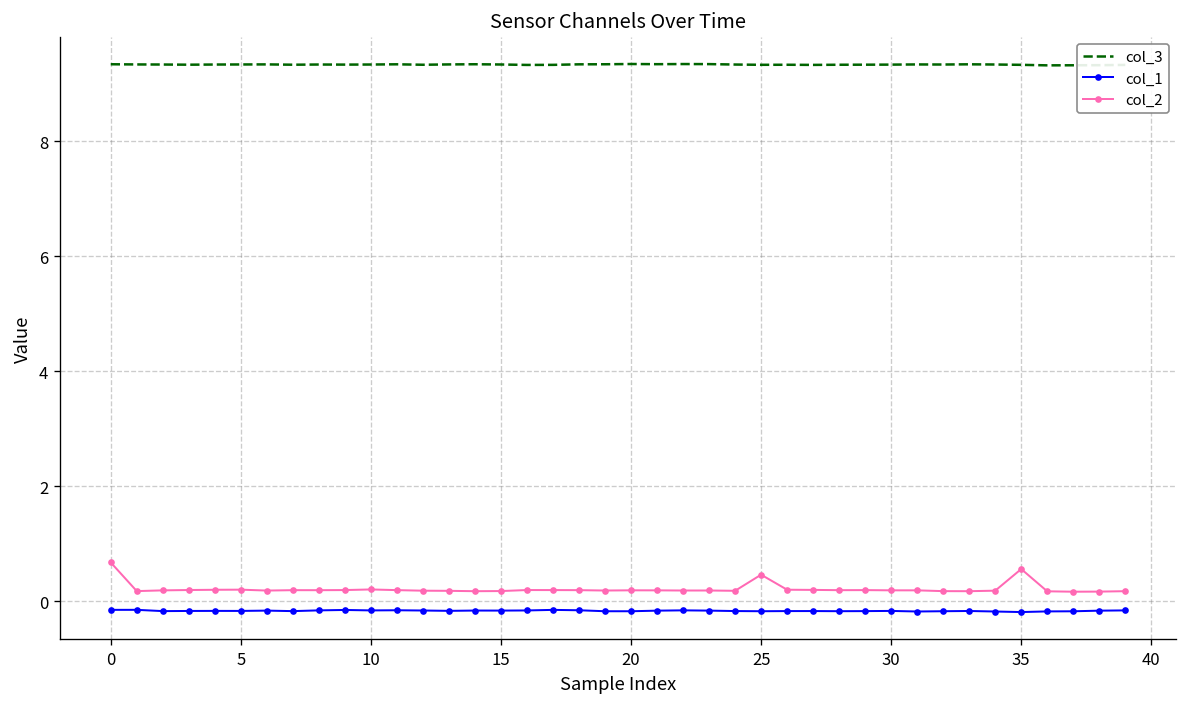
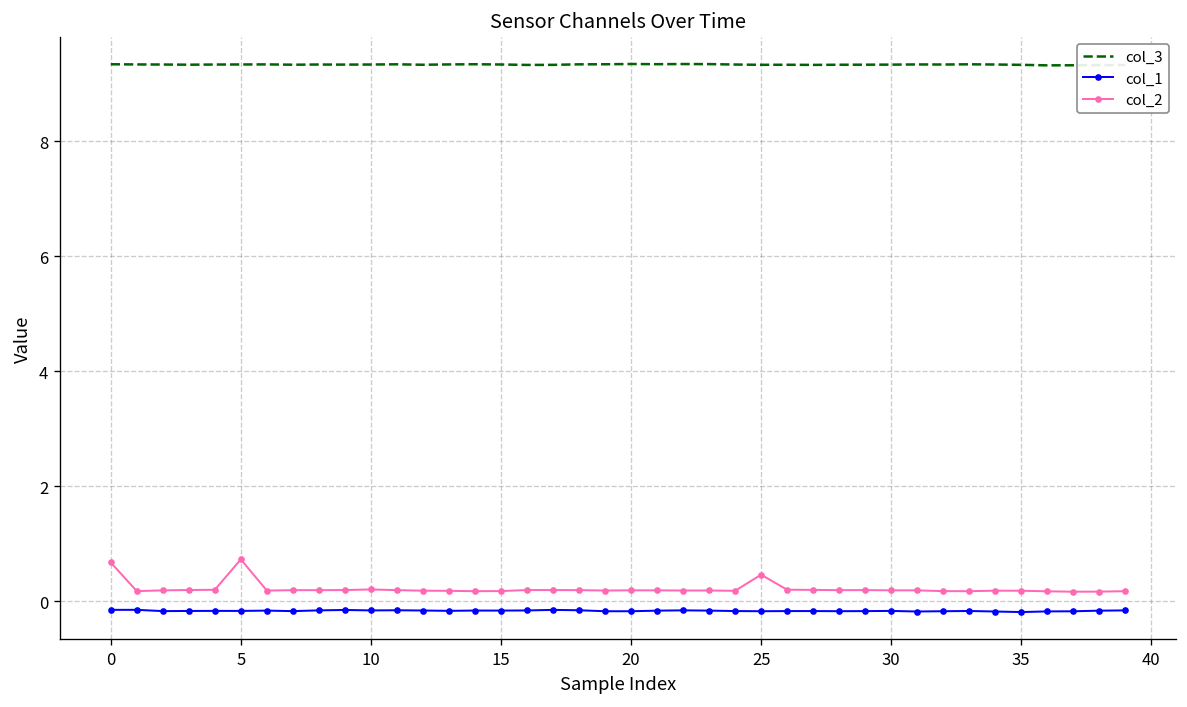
col_2, 5: 0.2 -> 0.7
col_2, 35: 0.6 -> 0.2
